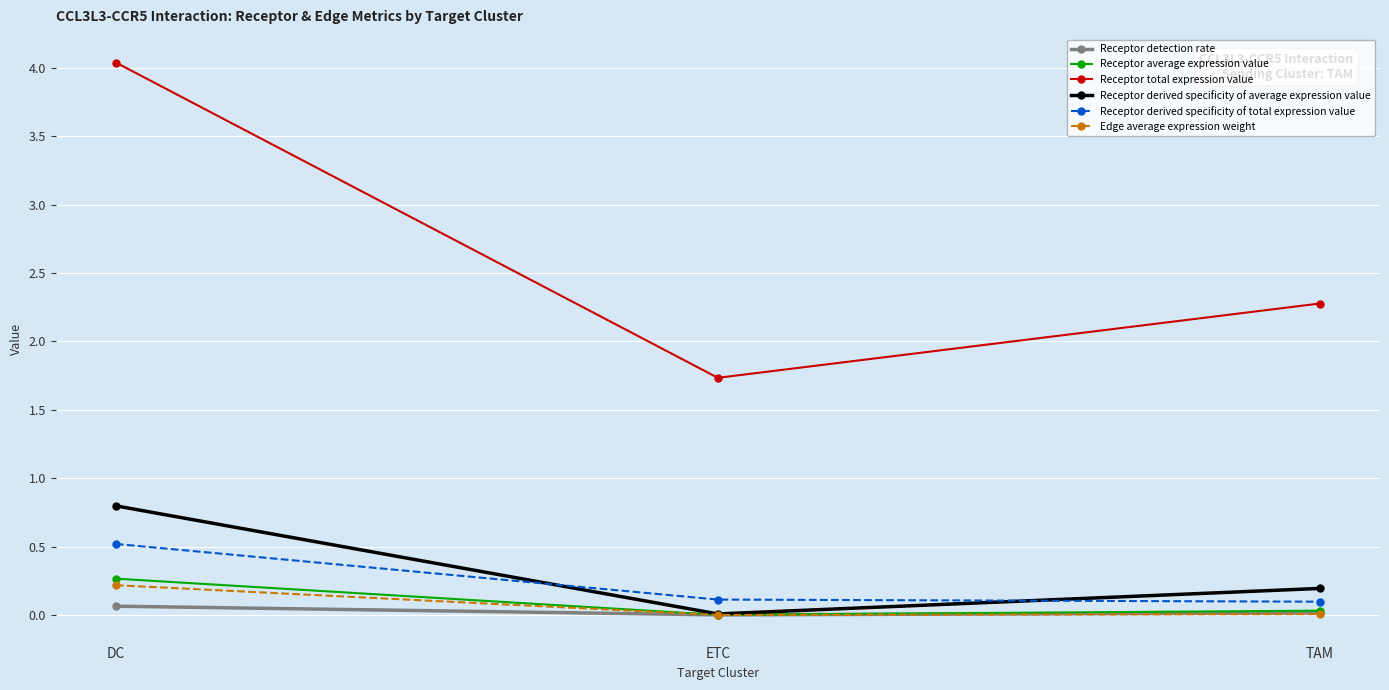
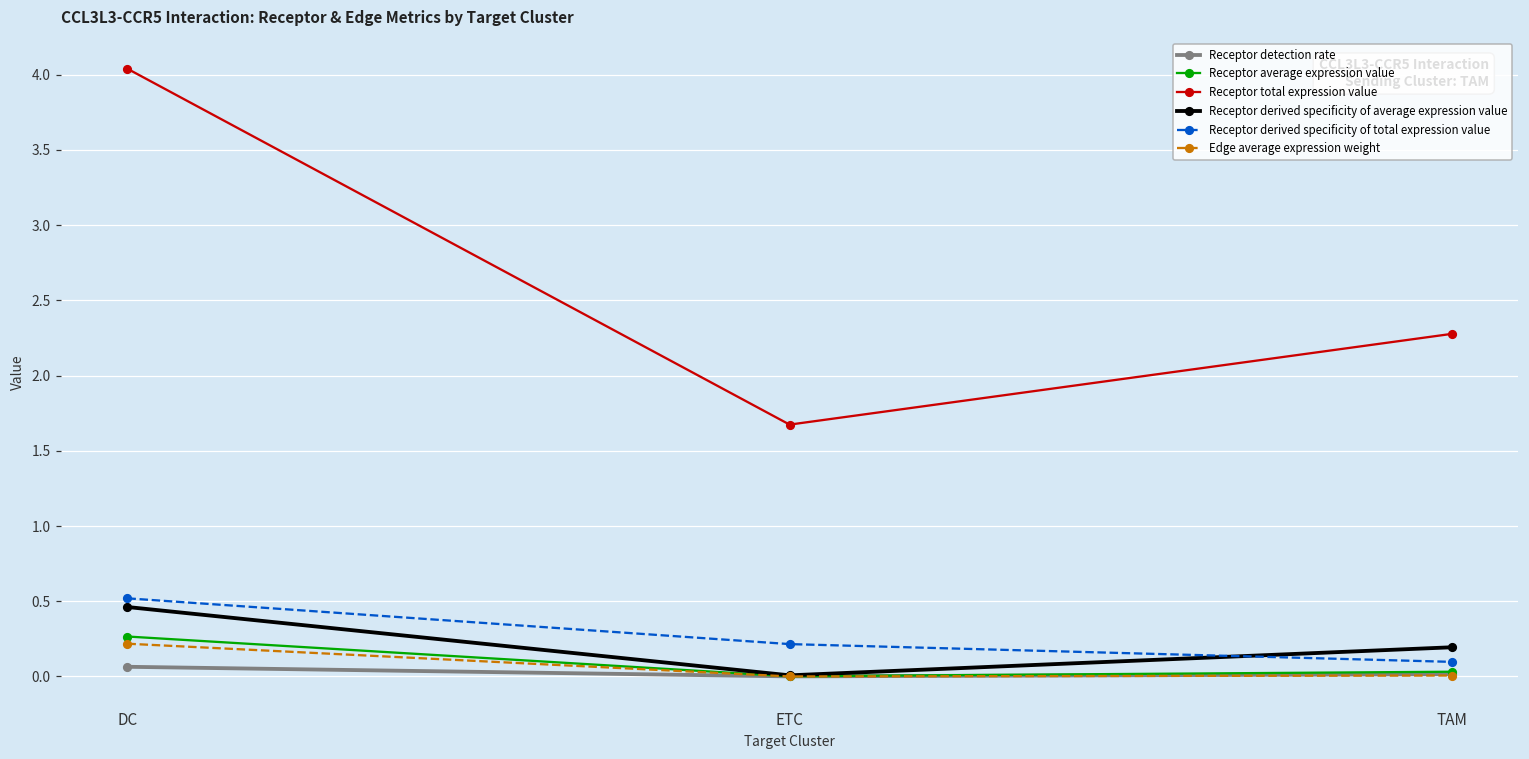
Receptor derived specificity of average expression value, DC: 0.80 -> 0.46
Receptor total expression value, ETC: 1.73 -> 1.67
Receptor derived specificity of total expression value, ETC: 0.11 -> 0.22
